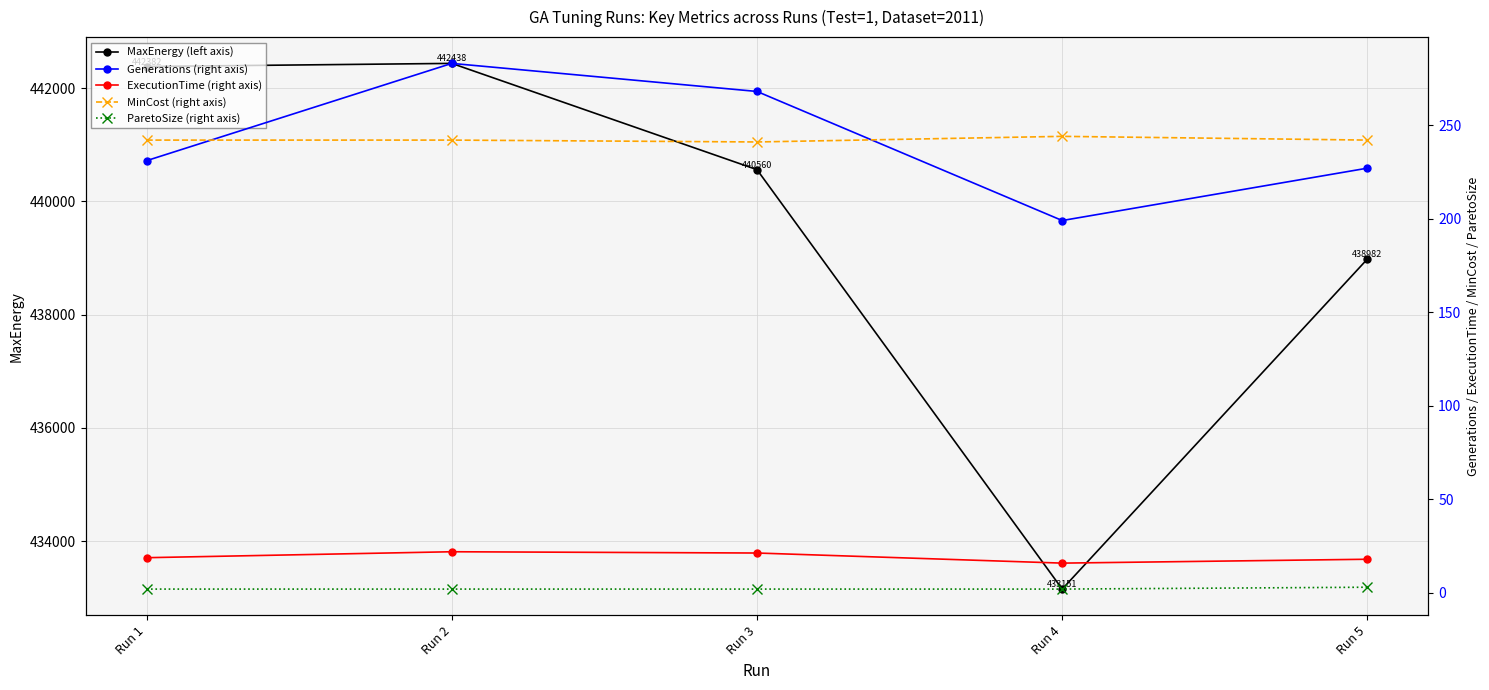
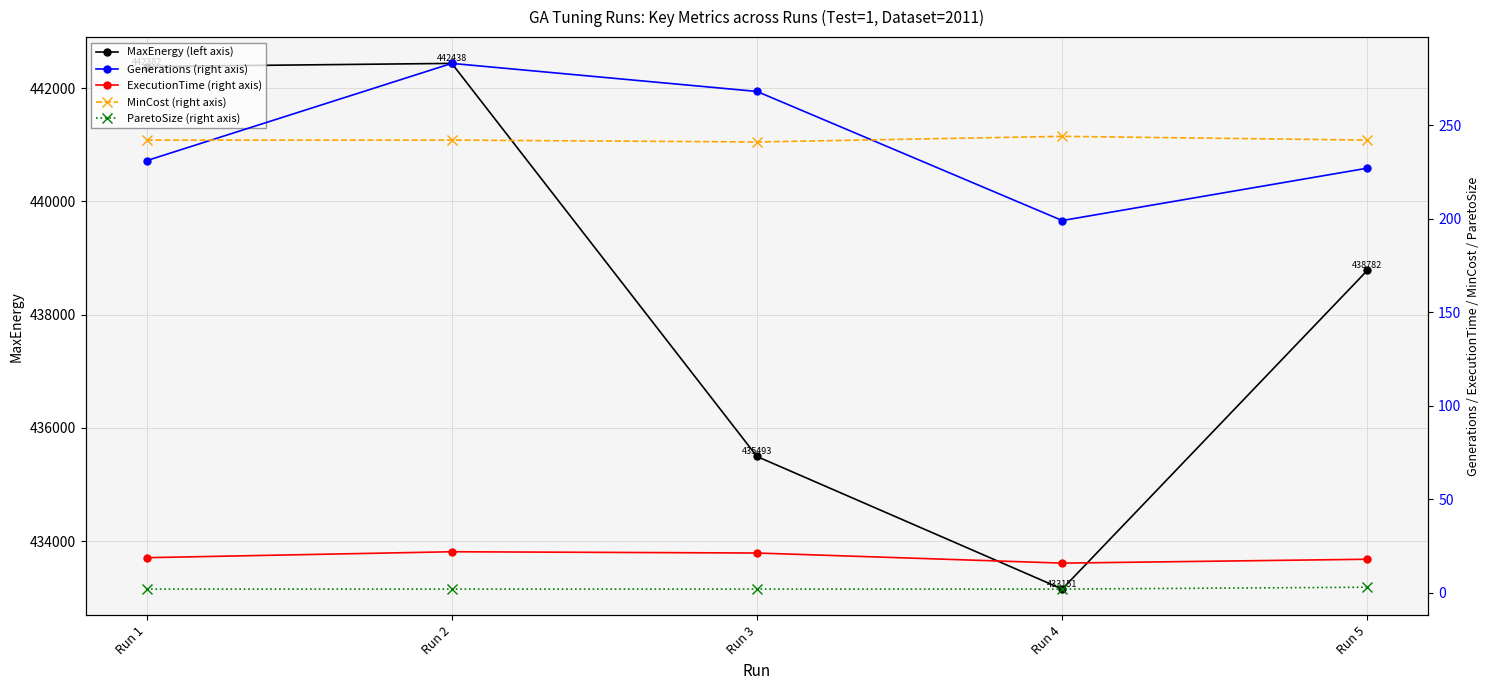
MaxEnergy (left axis), Run 3: 440560 -> 435493
MaxEnergy (left axis), Run 5: 438982 -> 438782
